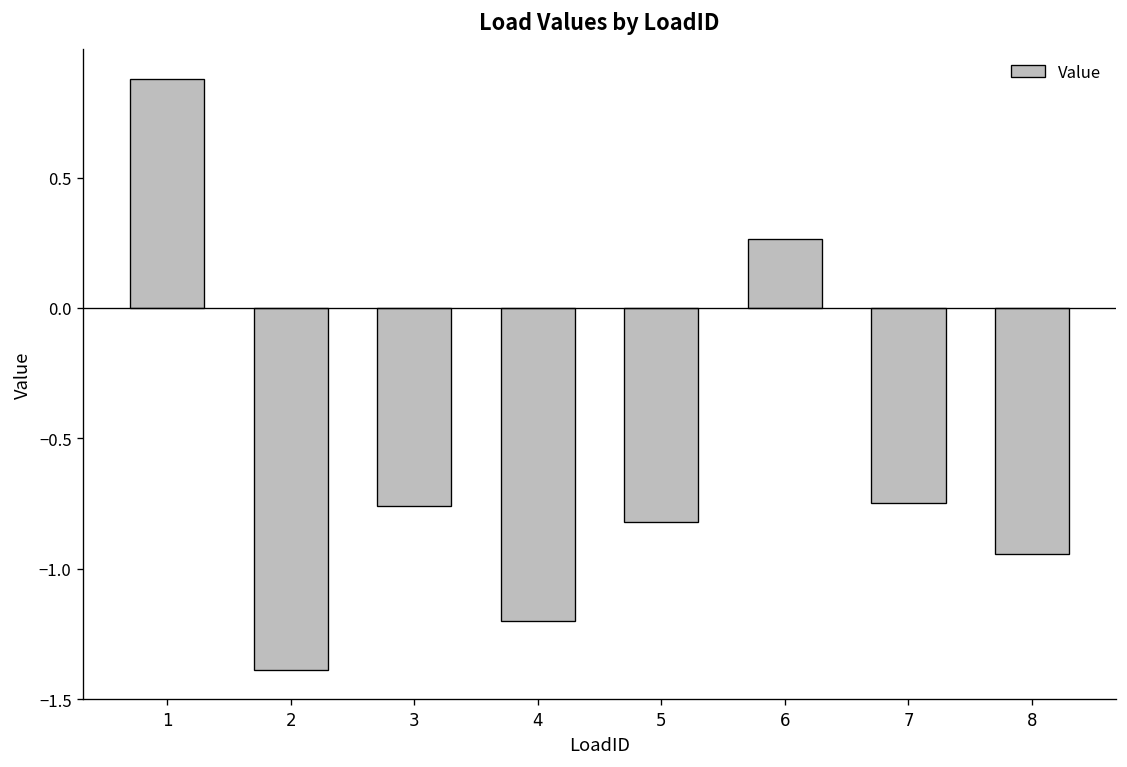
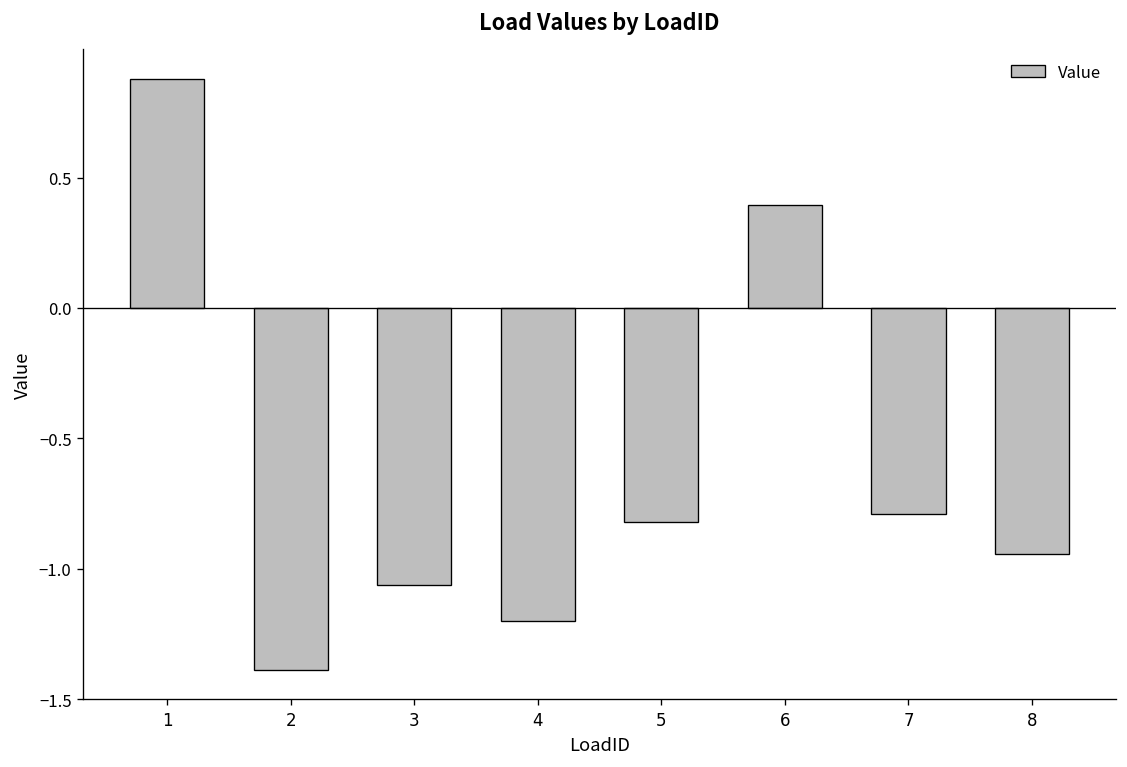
3: -0.76 -> -1.06
6: 0.27 -> 0.39
7: -0.75 -> -0.79
